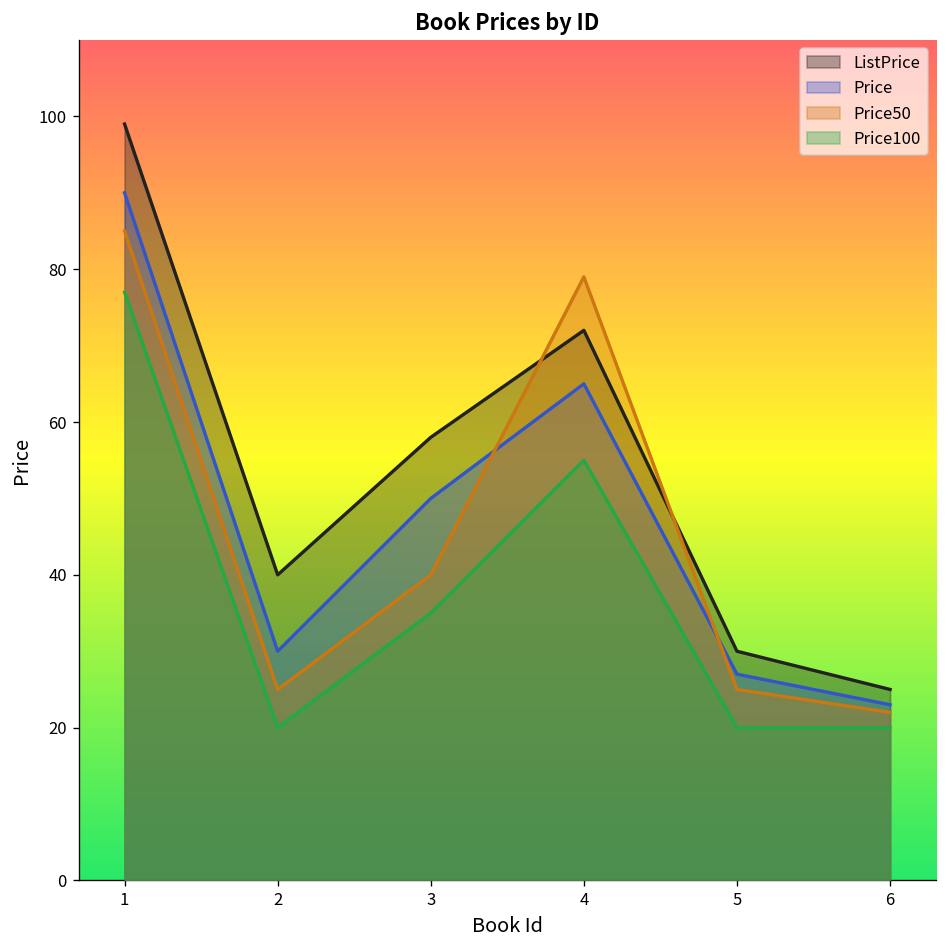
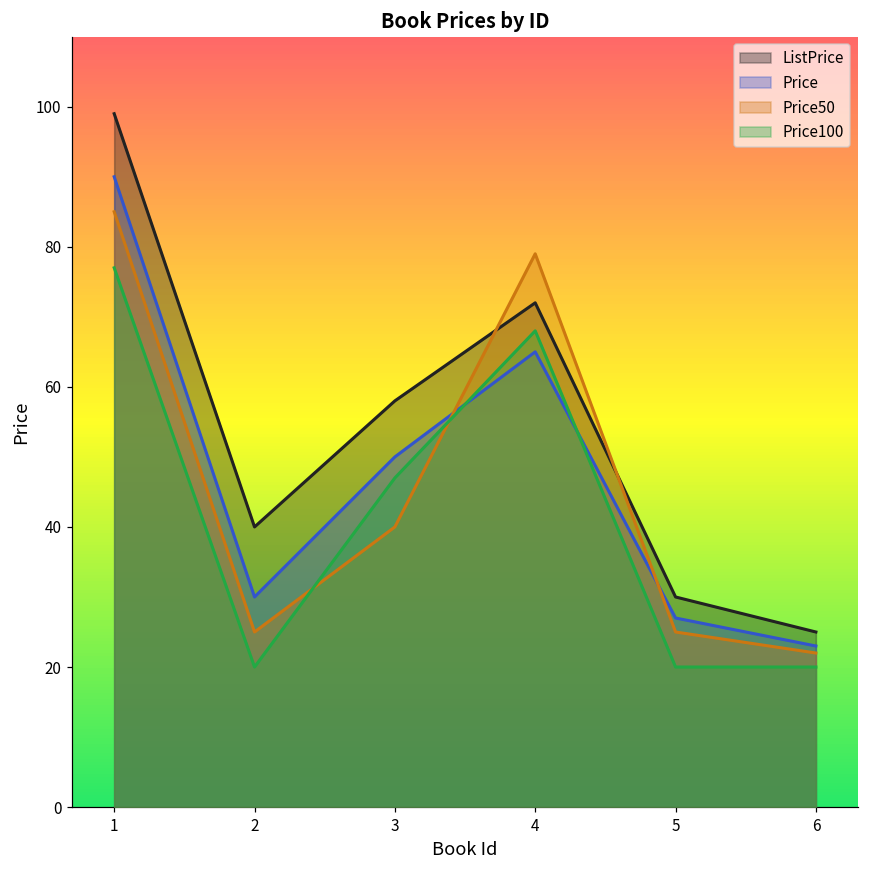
Price100, 3: 35 -> 47
Price100, 4: 55 -> 68
